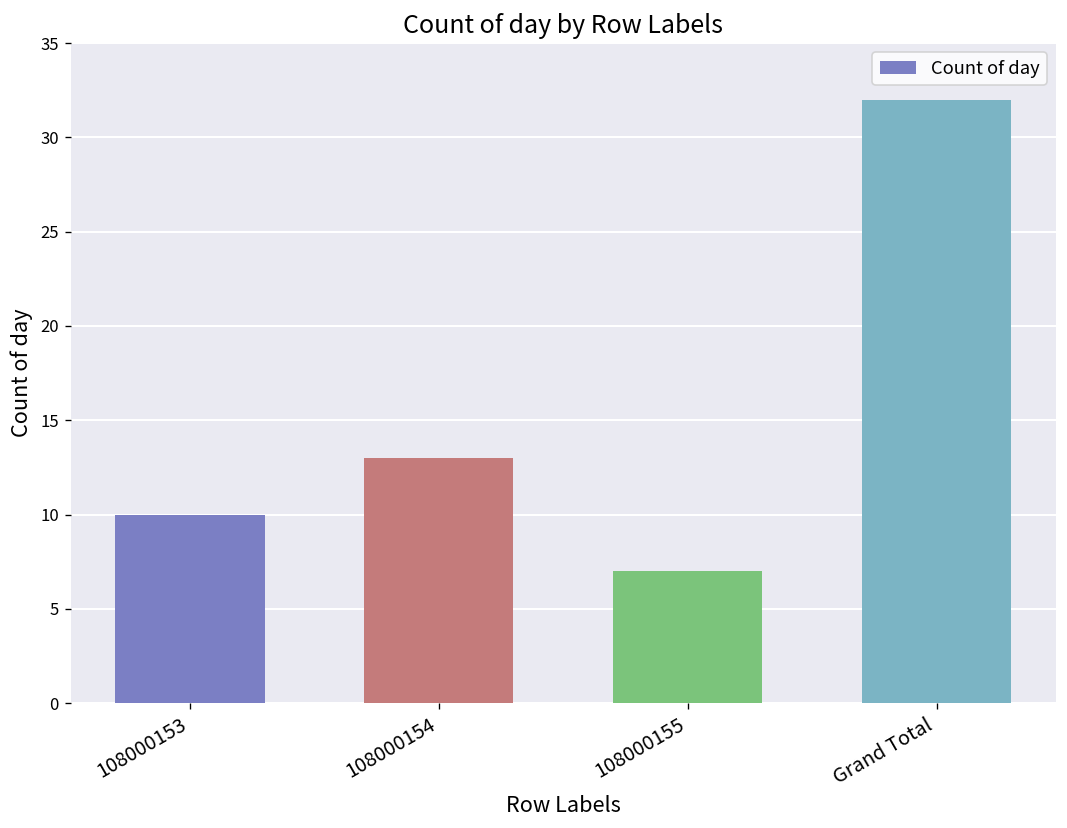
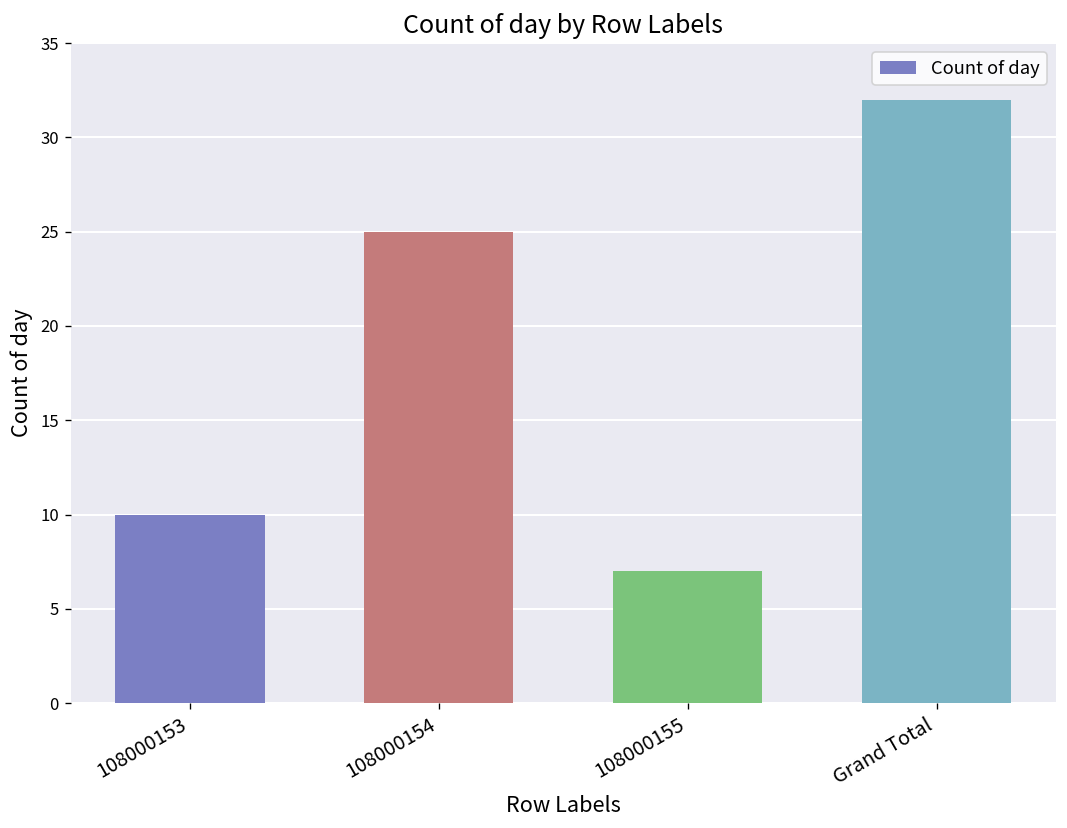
108000154: 13 -> 25
